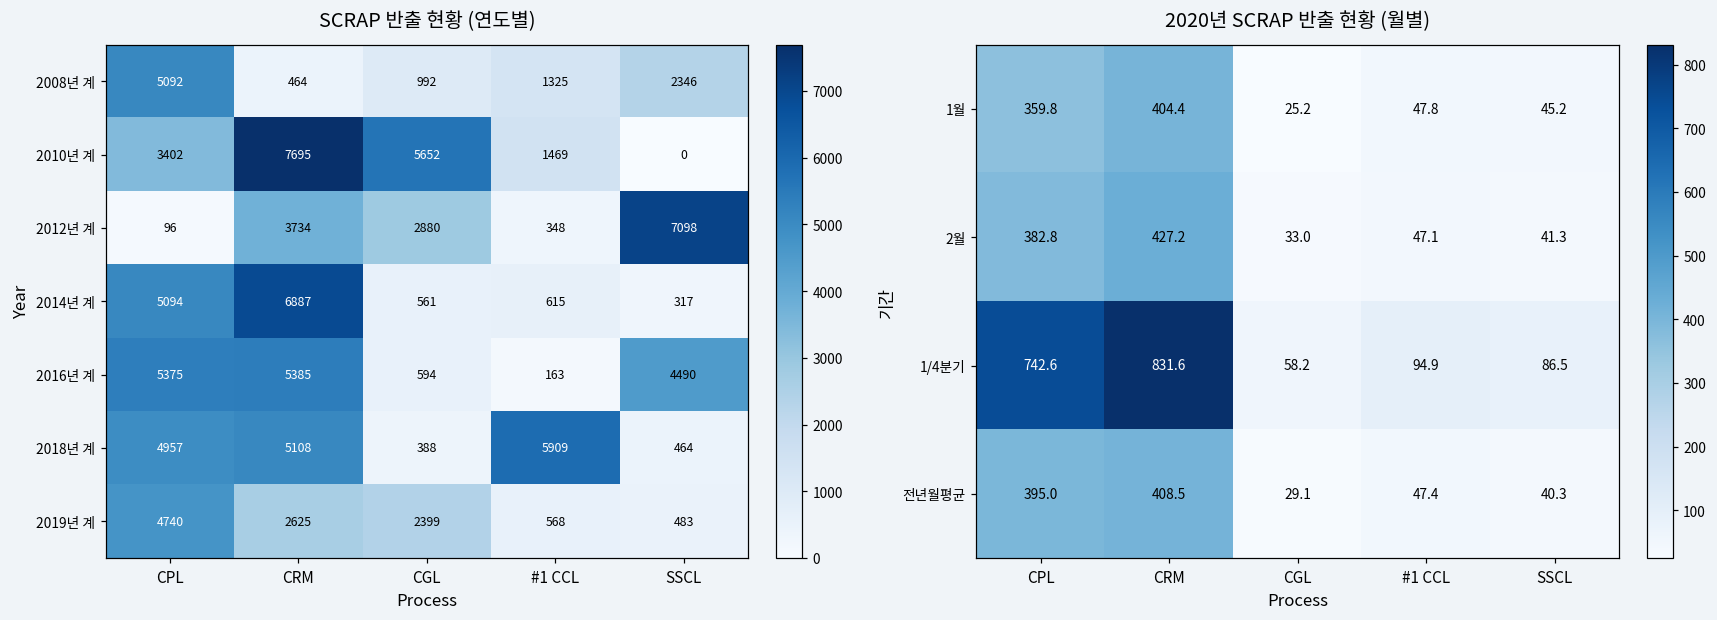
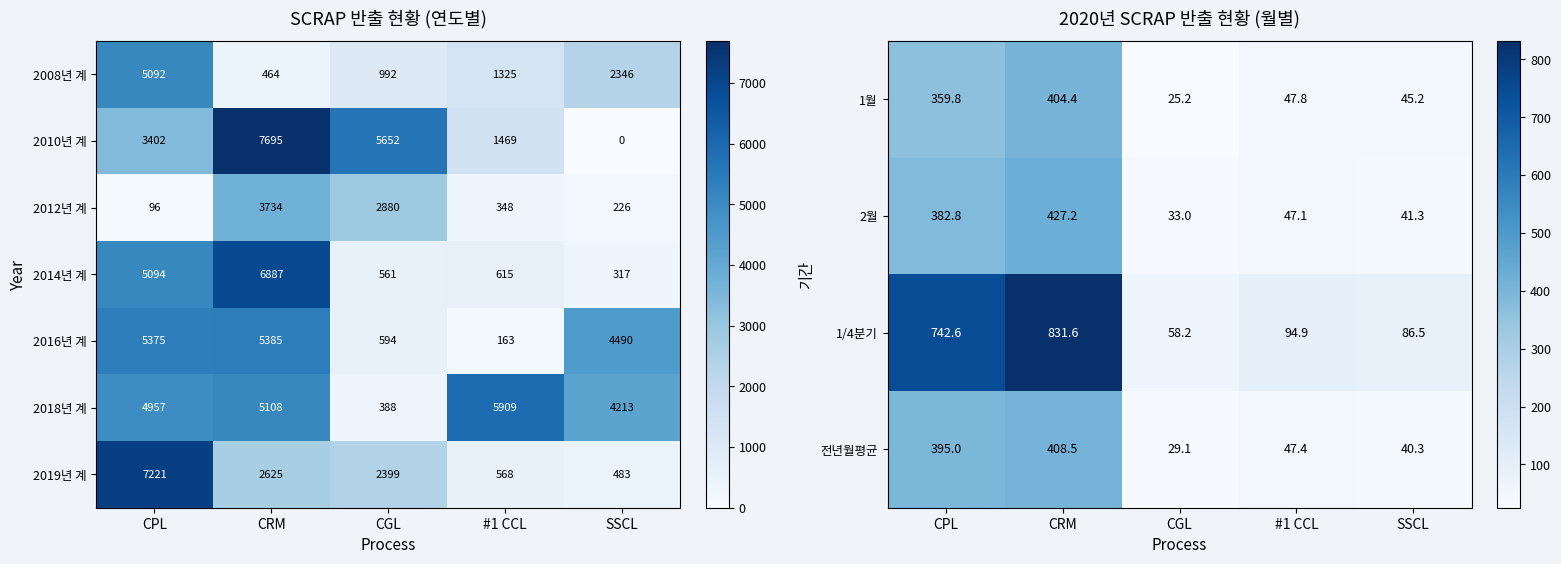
SCRAP 반출 현황 (연도별), 2012년 계, SSCL: 7098 -> 226
SCRAP 반출 현황 (연도별), 2018년 계, SSCL: 464 -> 4213
SCRAP 반출 현황 (연도별), 2019년 계, CPL: 4740 -> 7221
